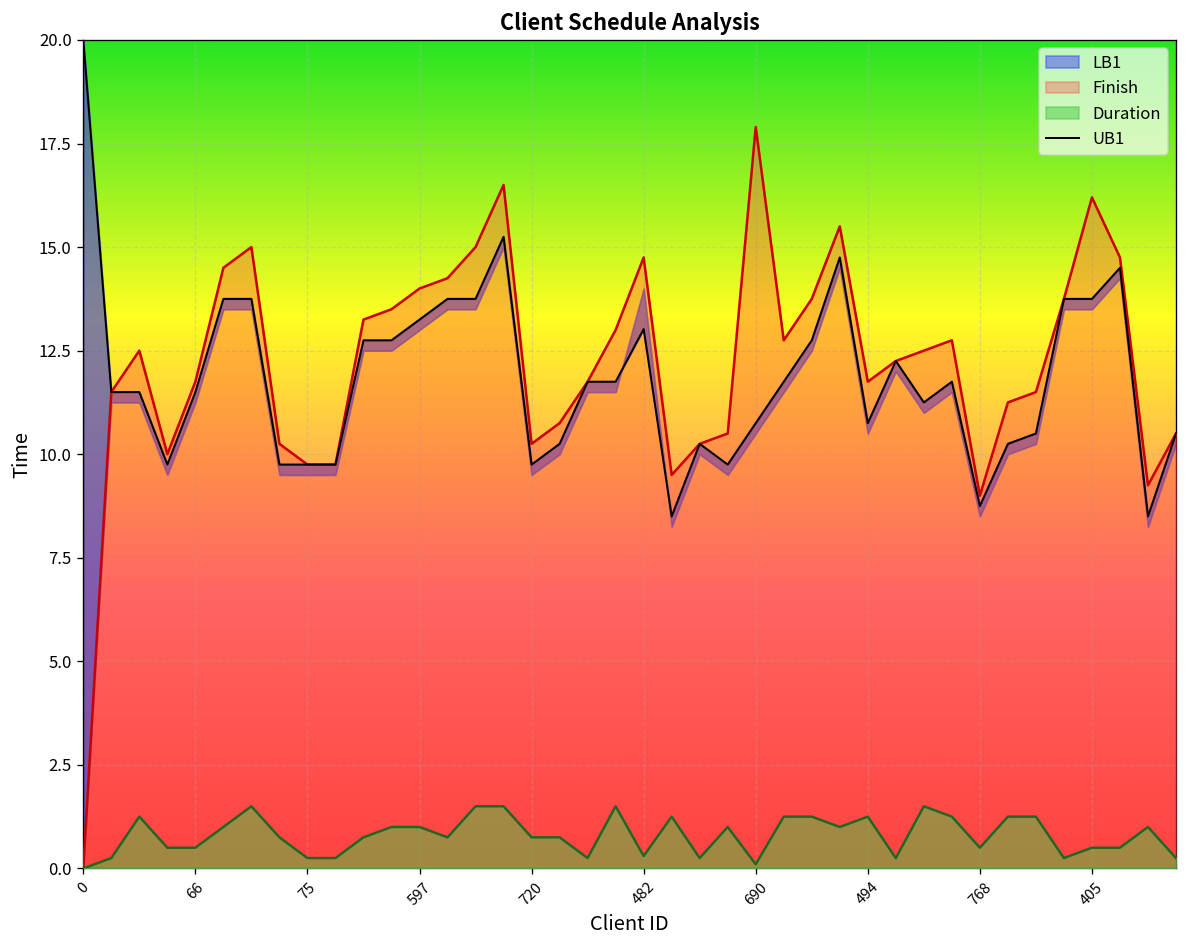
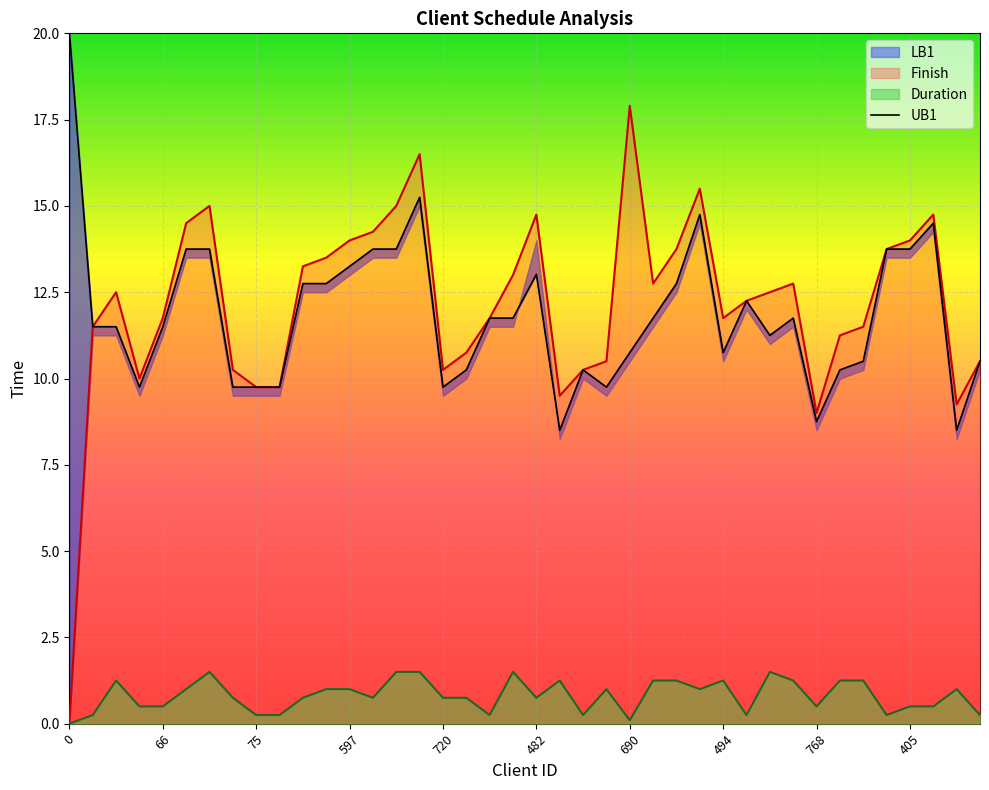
Duration, 482: 0.3 -> 0.8
Finish, 405: 16.2 -> 14.0
